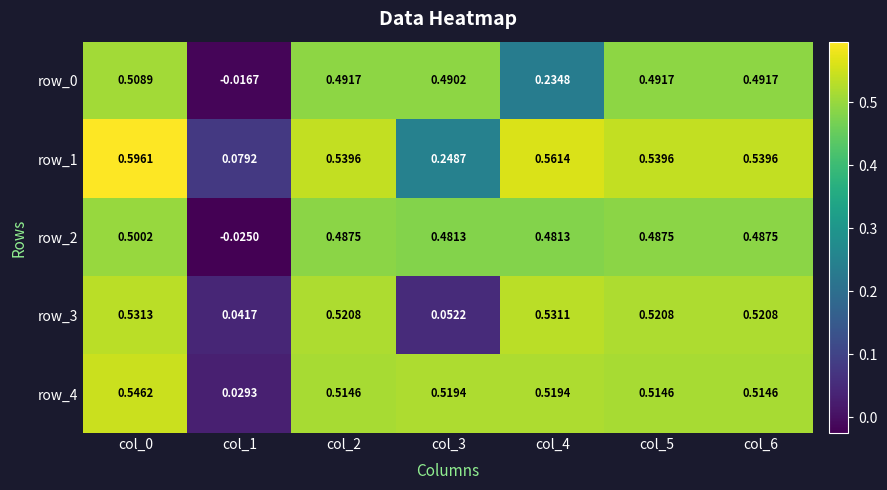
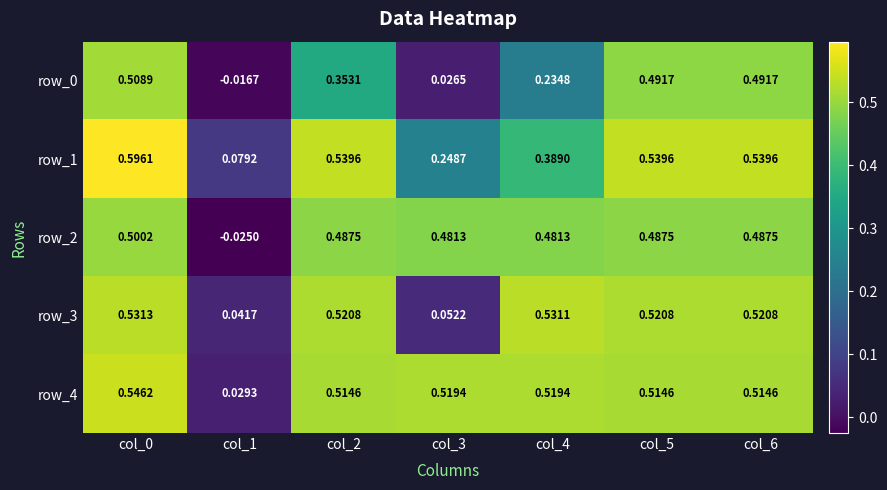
row_0, col_2: 0.4917 -> 0.3531
row_0, col_3: 0.4902 -> 0.0265
row_1, col_4: 0.5614 -> 0.3890
